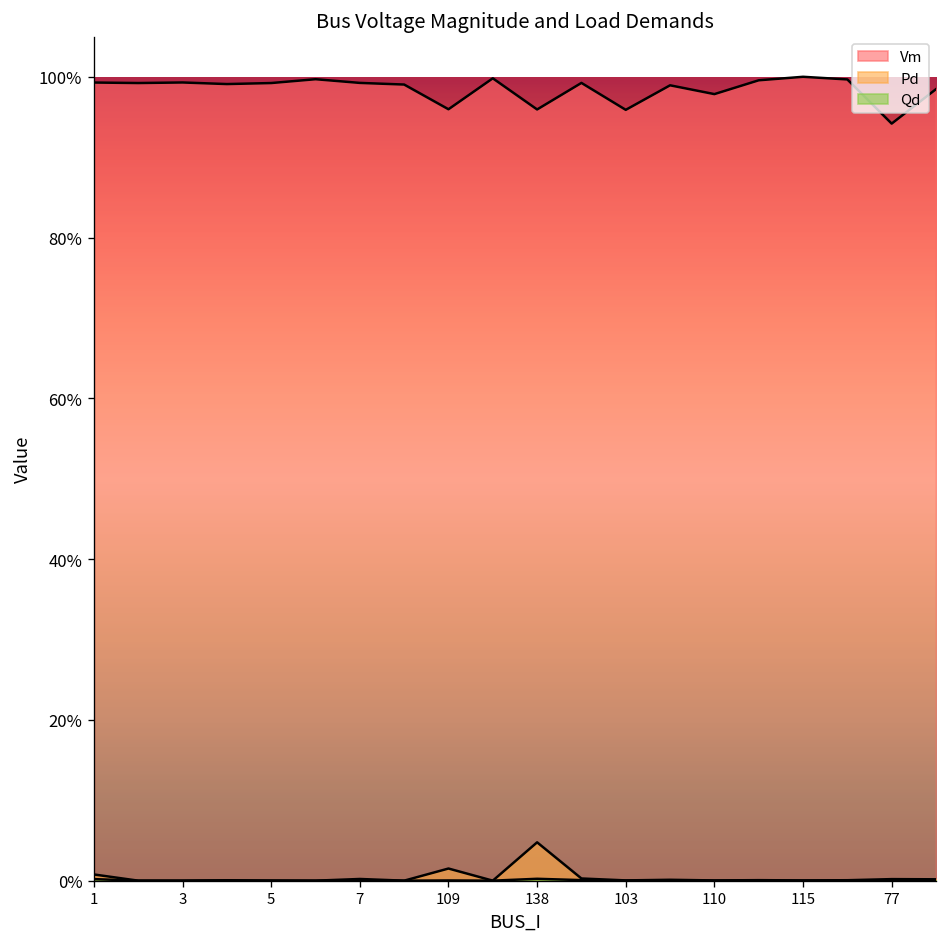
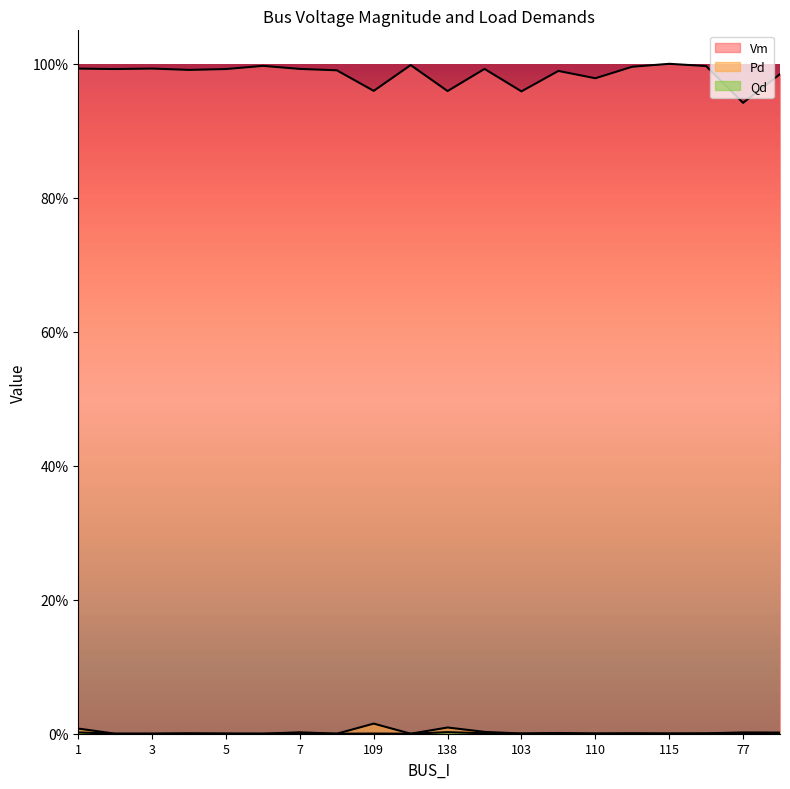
Pd, 138: 5% -> 1%
